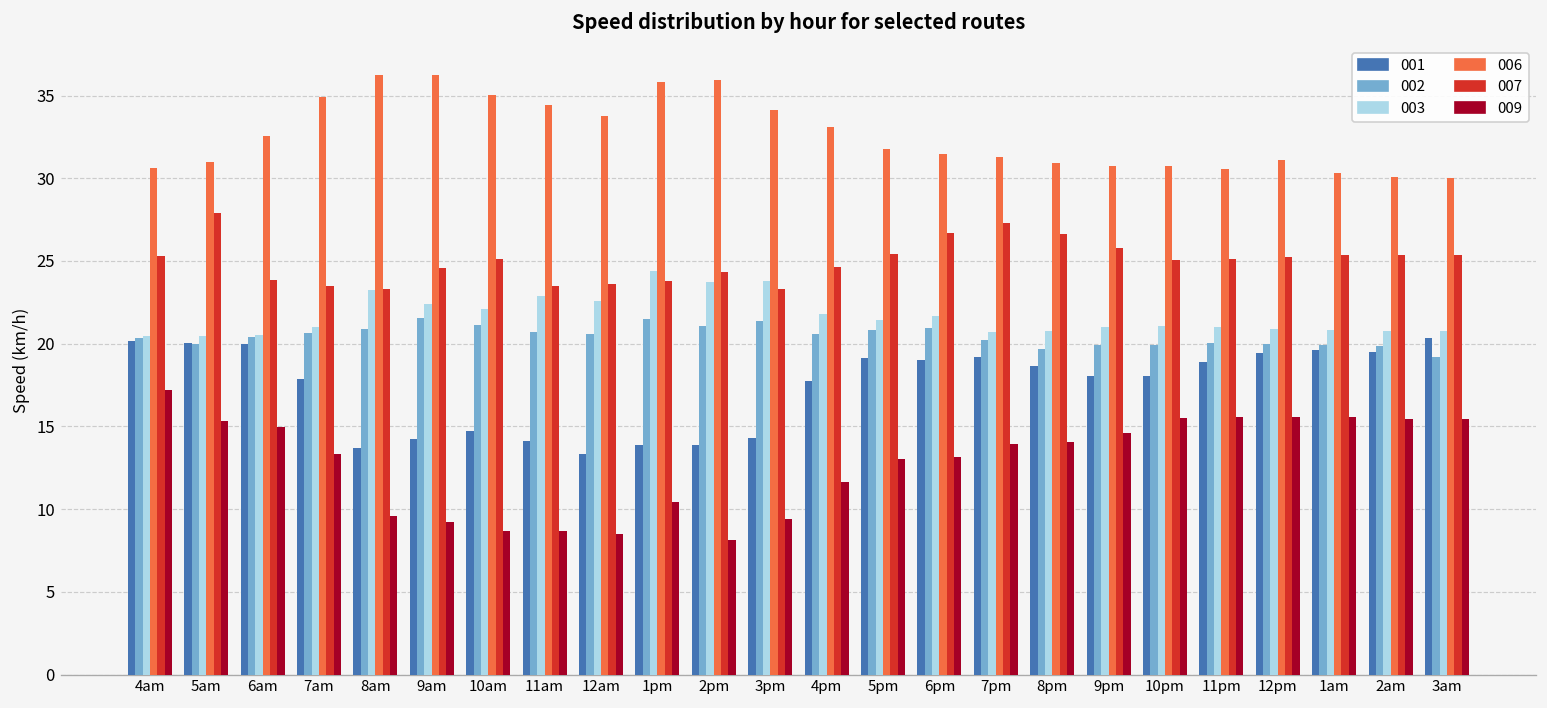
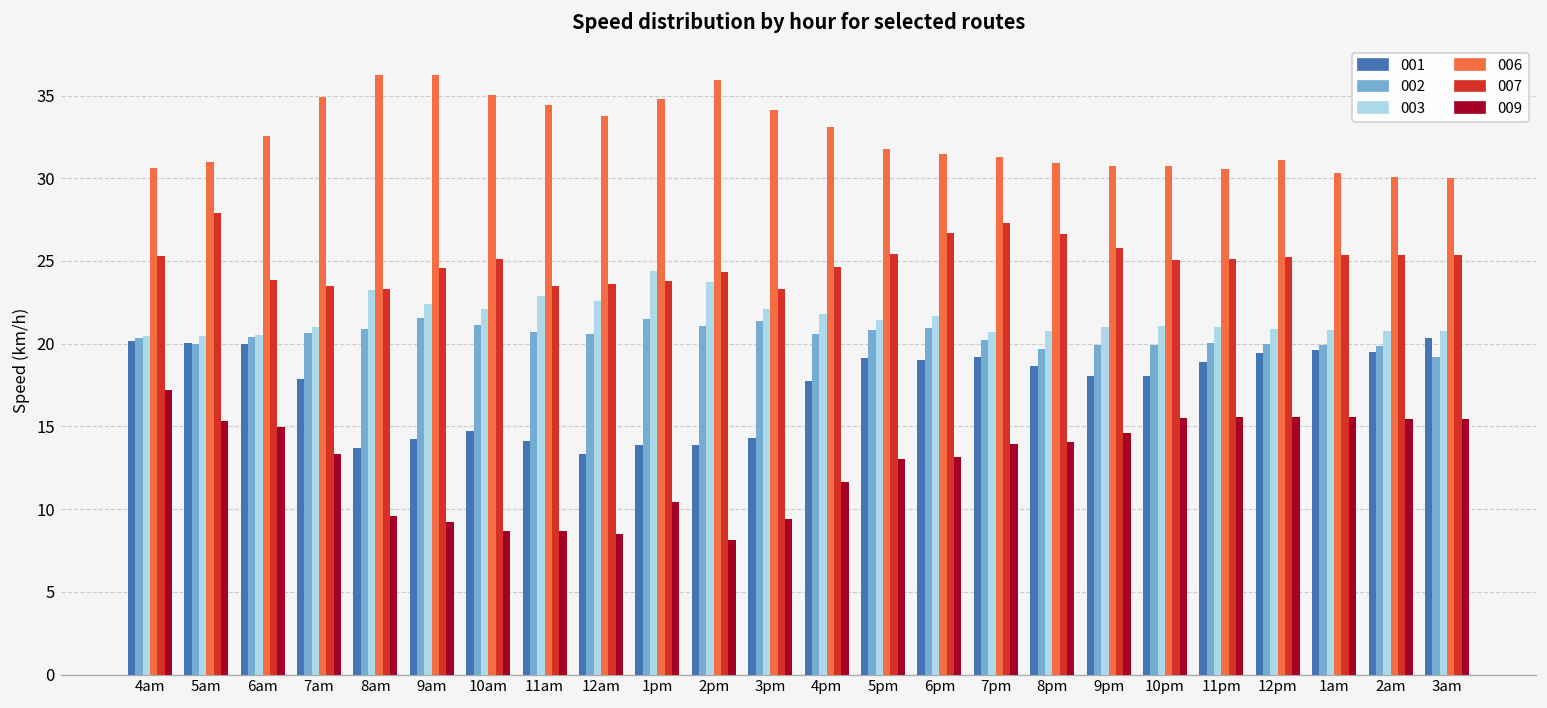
006, 1pm: 35.8 -> 34.8
003, 3pm: 23.8 -> 22.1
